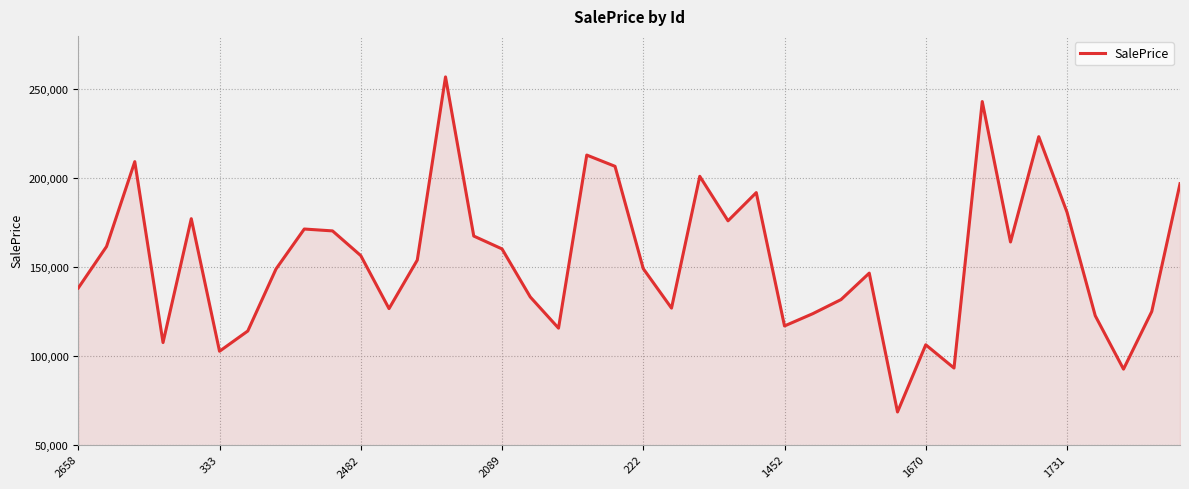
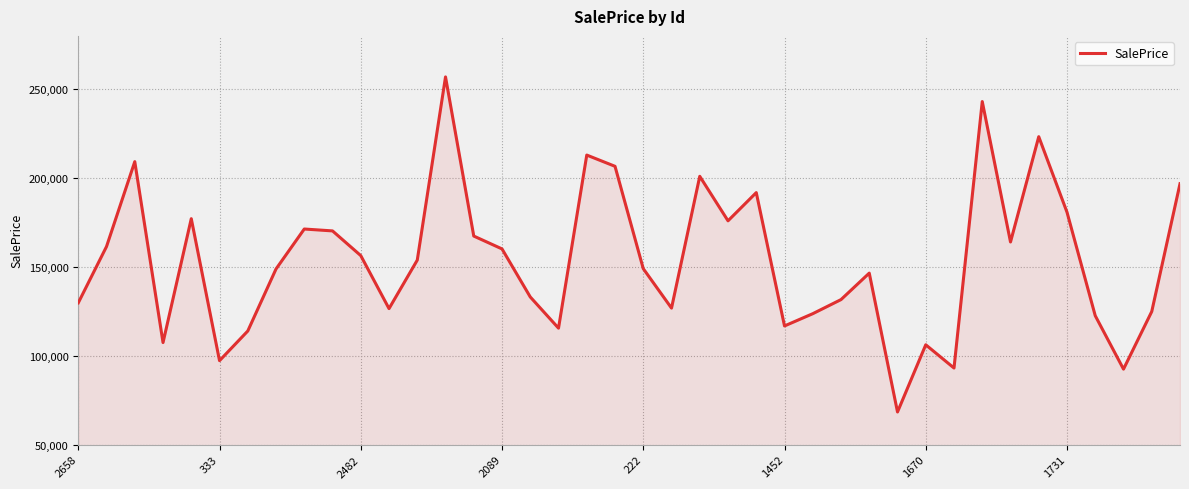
2658: 138,000 -> 130,000
333: 103,000 -> 97,000
